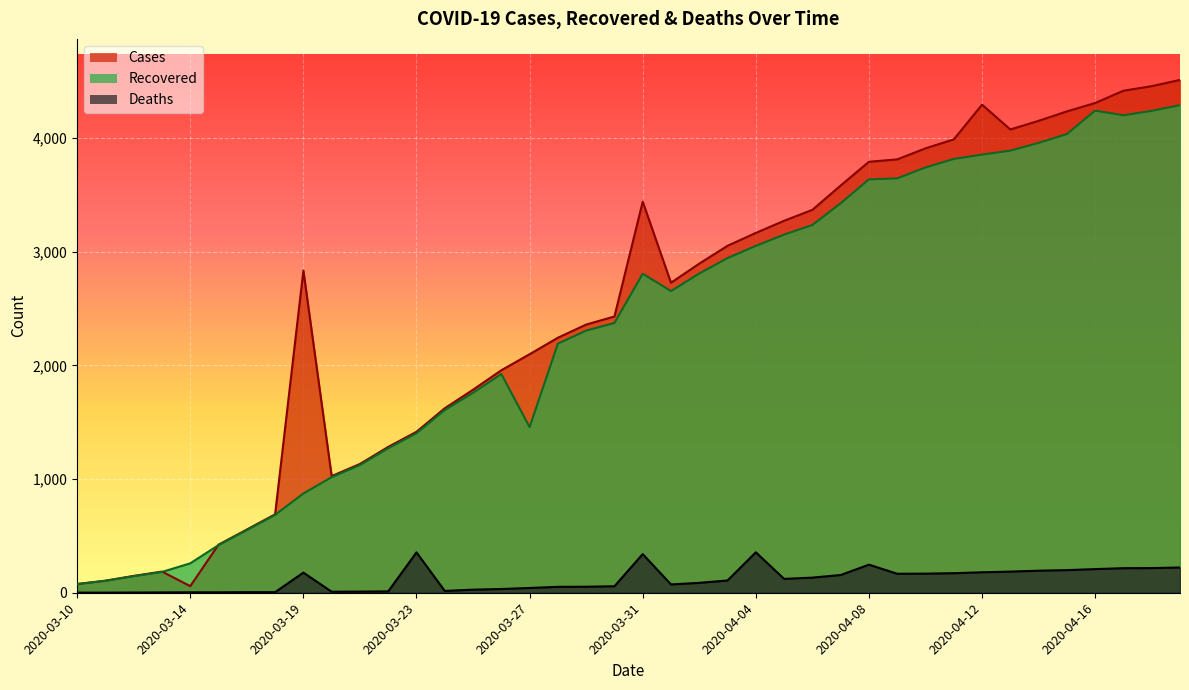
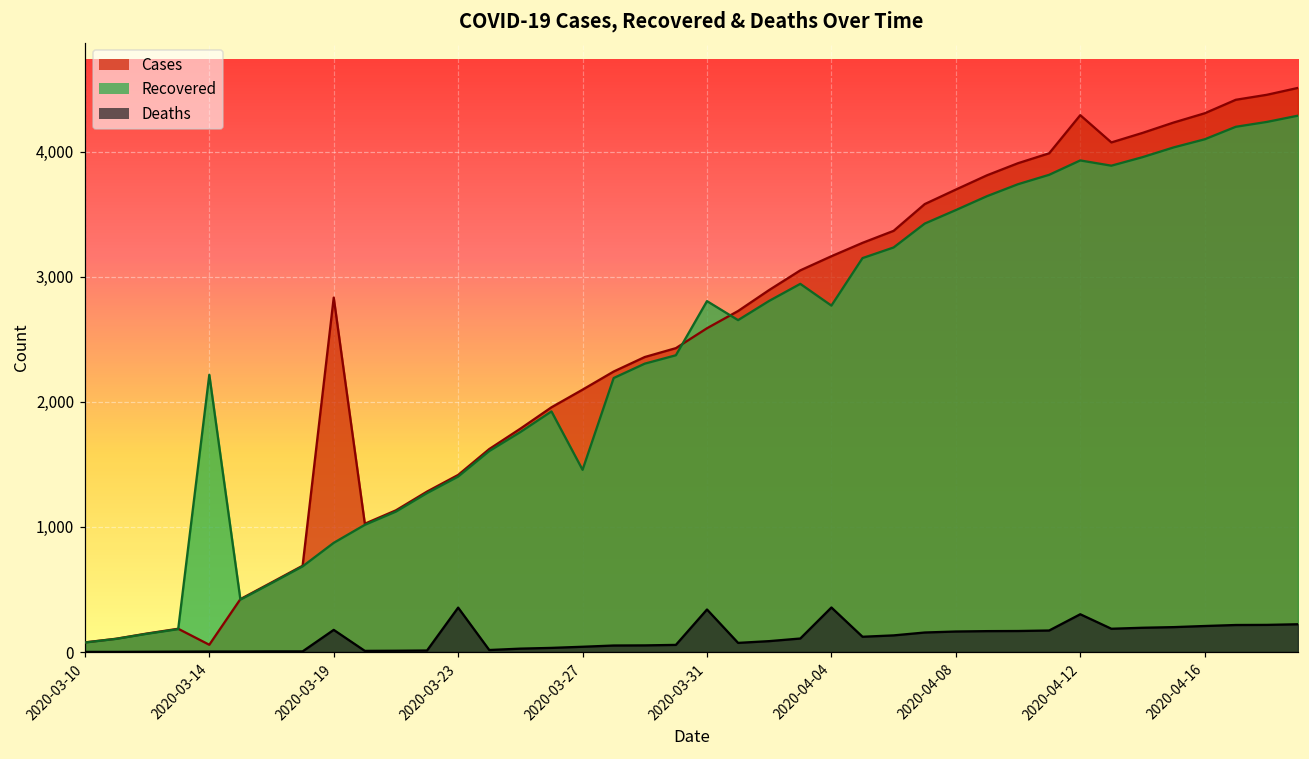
Recovered, 2020-03-14: 260 -> 2,220
Cases, 2020-03-31: 3,440 -> 2,590
Recovered, 2020-04-04: 3,050 -> 2,770
Cases, 2020-04-08: 3,790 -> 3,700
Recovered, 2020-04-08: 3,640 -> 3,530
Deaths, 2020-04-08: 250 -> 160
Recovered, 2020-04-12: 3,850 -> 3,930
Deaths, 2020-04-12: 180 -> 300
Recovered, 2020-04-16: 4,240 -> 4,100
